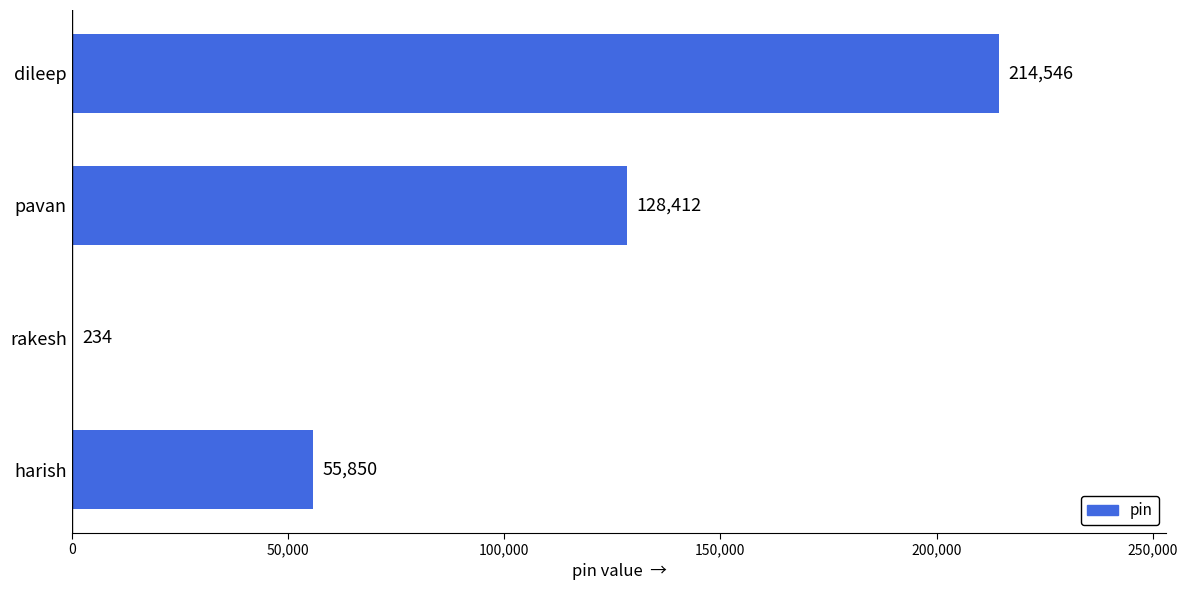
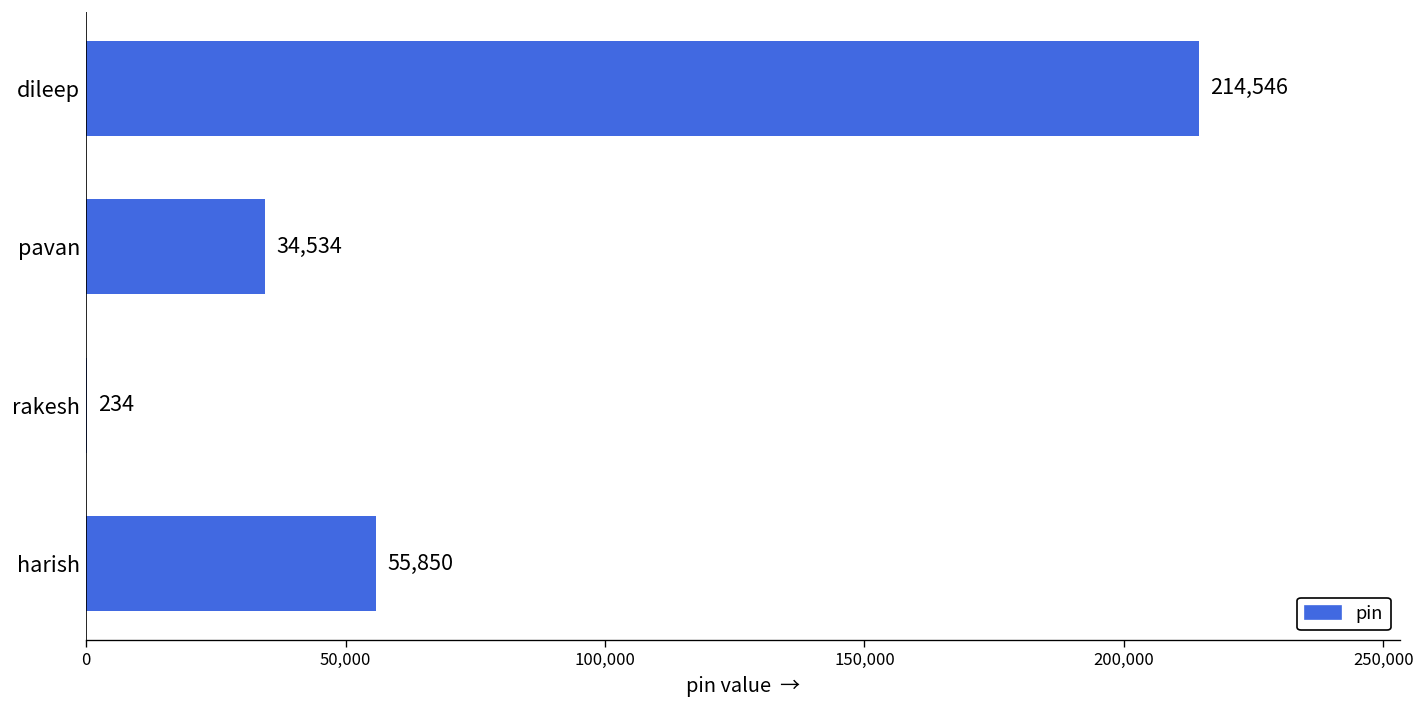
pavan: 128,412 -> 34,534
